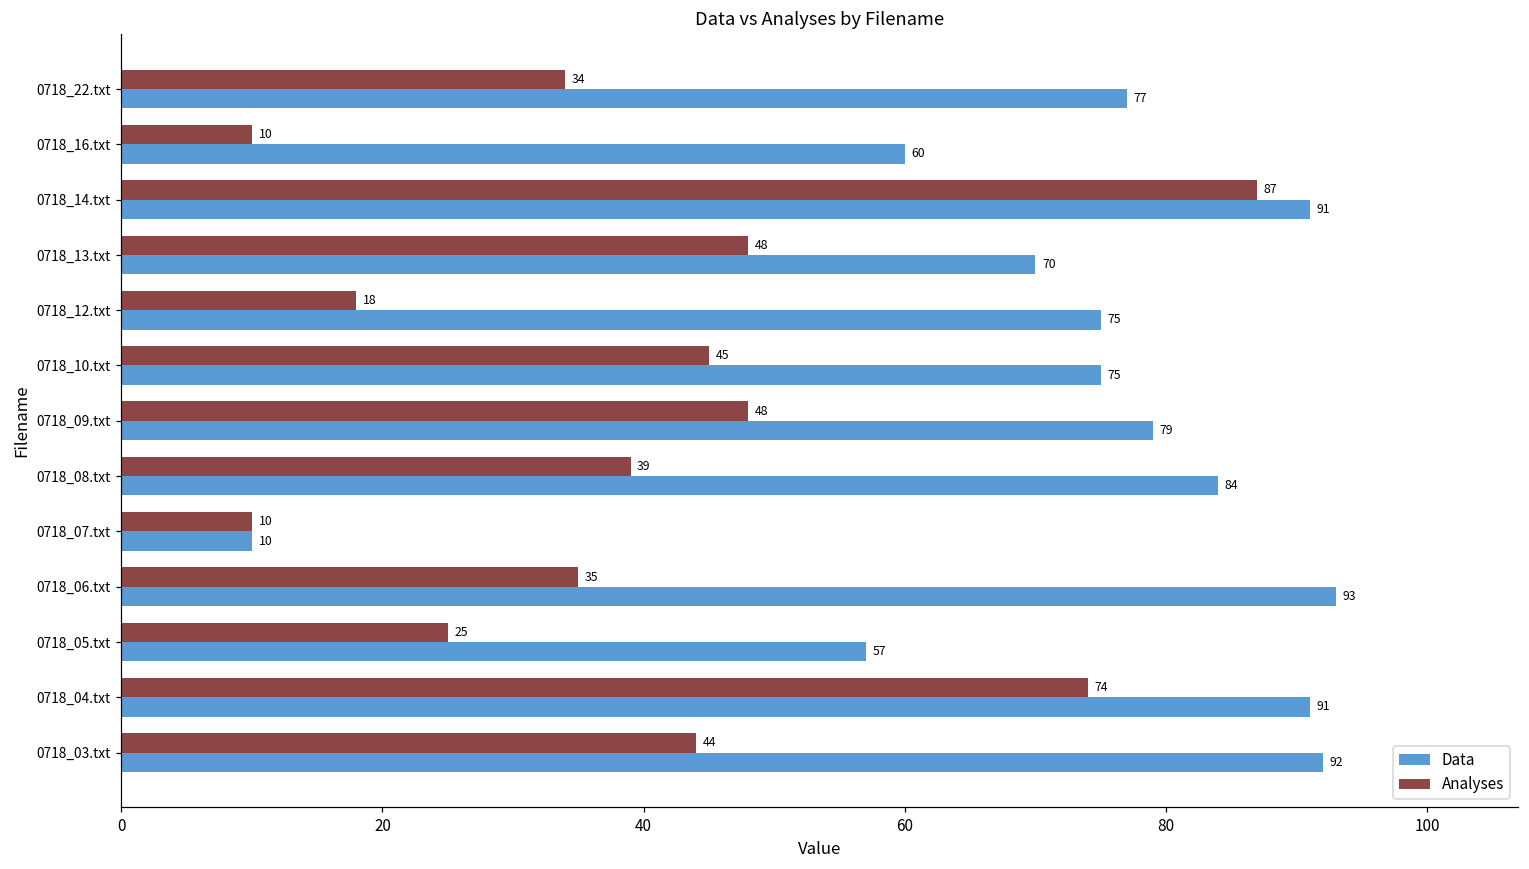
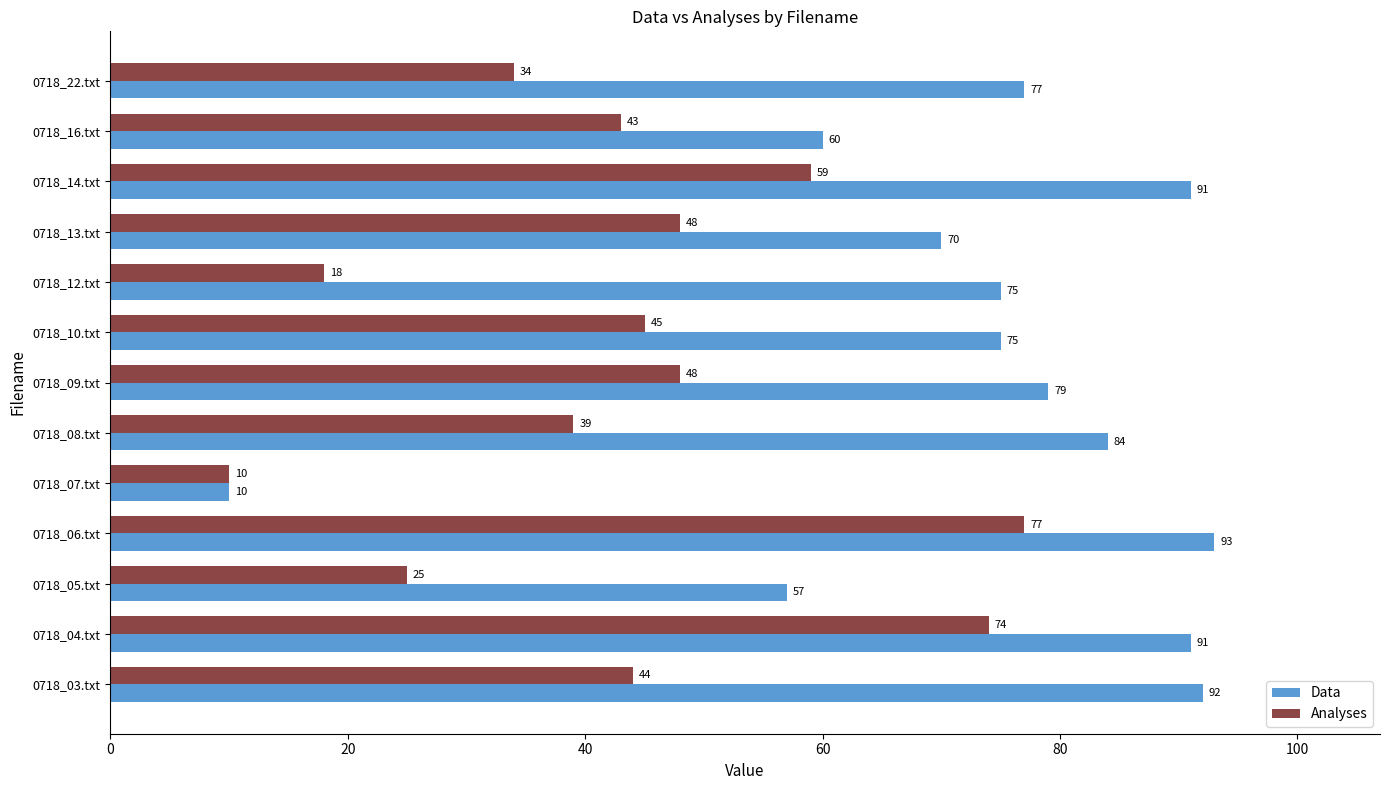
Analyses, 0718_16.txt: 10 -> 43
Analyses, 0718_14.txt: 87 -> 59
Analyses, 0718_06.txt: 35 -> 77
